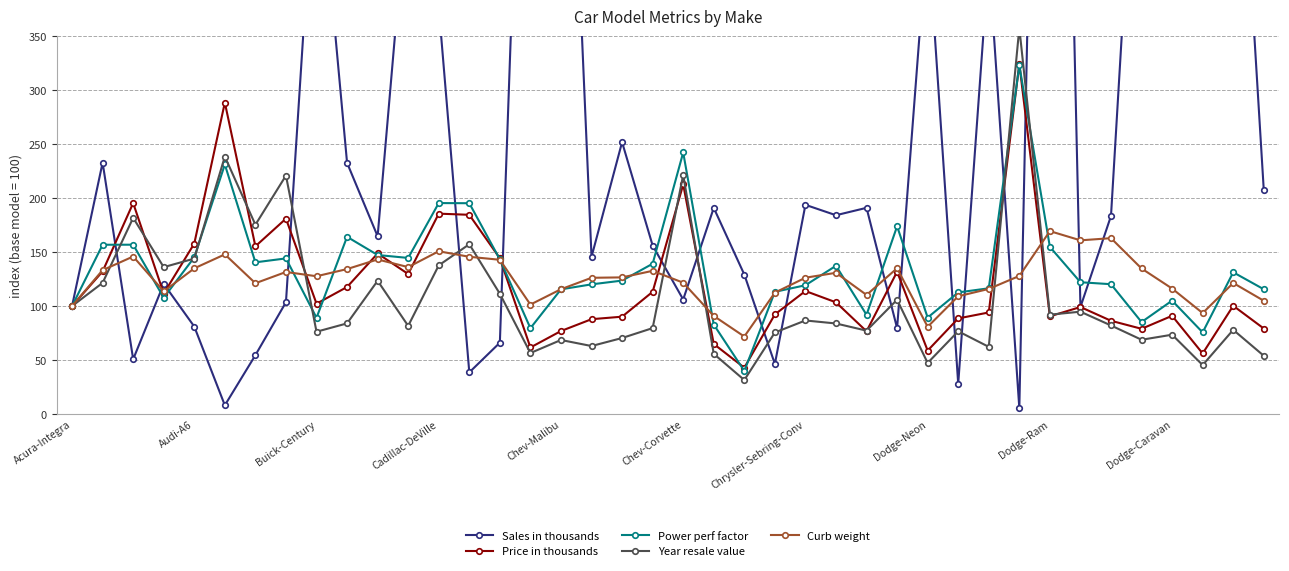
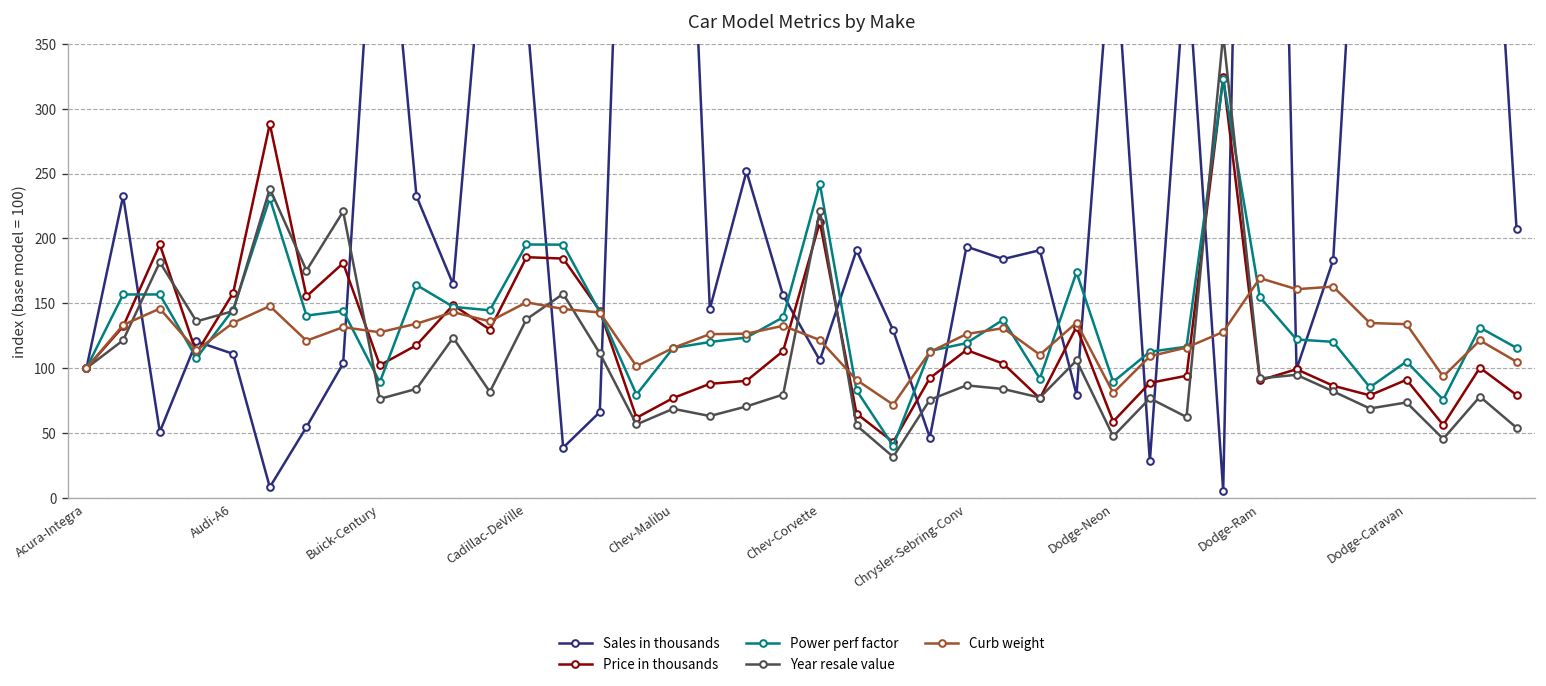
Sales in thousands, Audi-A6: 81 -> 111
Curb weight, Dodge-Caravan: 116 -> 134
